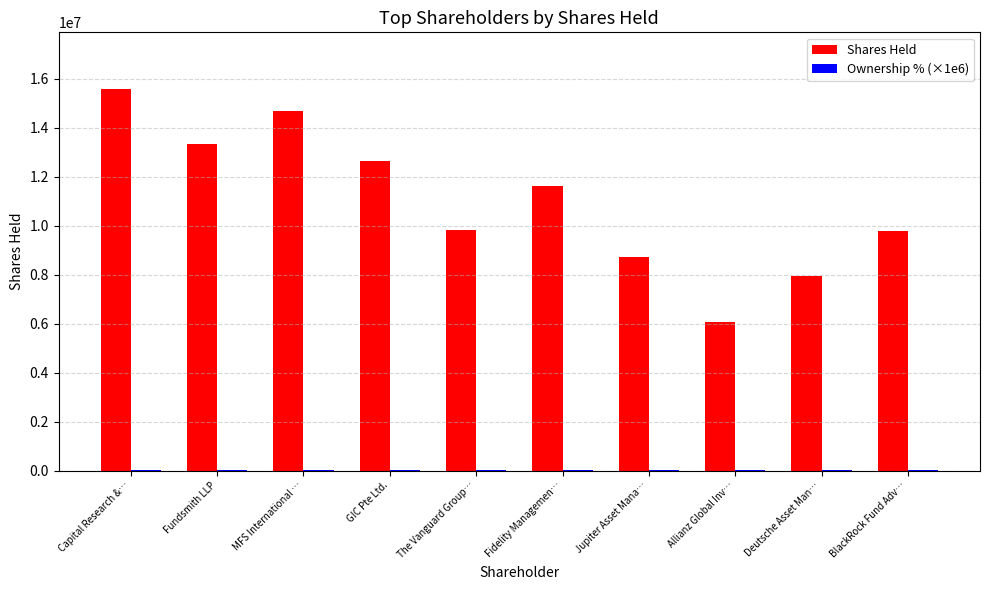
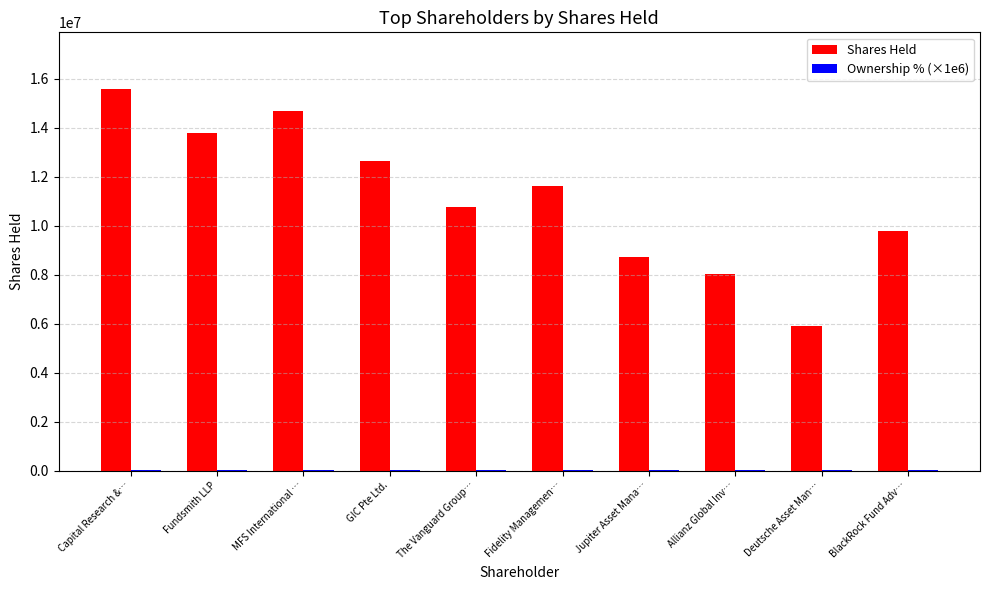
Shares Held, Fundsmith LLP: 13300000 -> 13800000
Shares Held, The Vanguard Group…: 9800000 -> 10800000
Shares Held, Allianz Global Inv…: 6100000 -> 8000000
Shares Held, Deutsche Asset Man…: 8000000 -> 5900000
